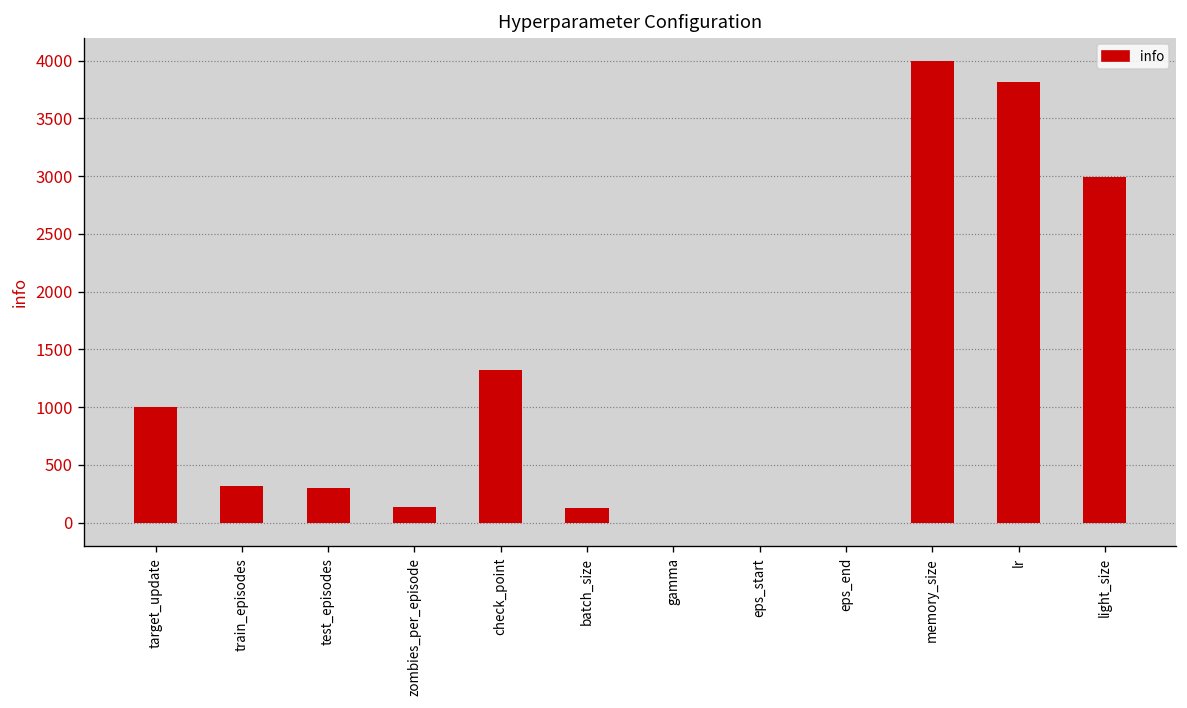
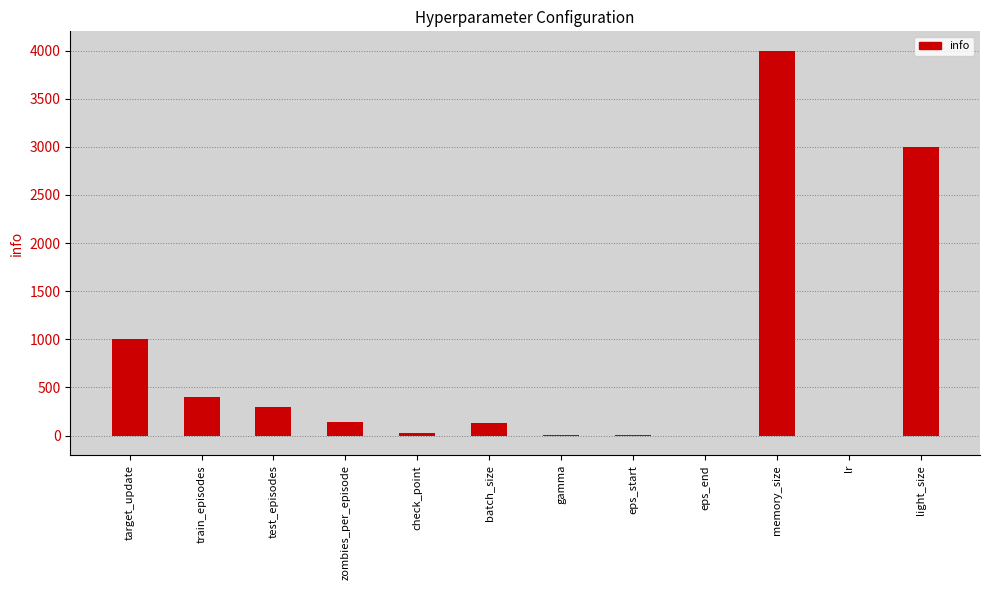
train_episodes: 300 -> 400
check_point: 1300 -> 0
lr: 3800 -> 0
